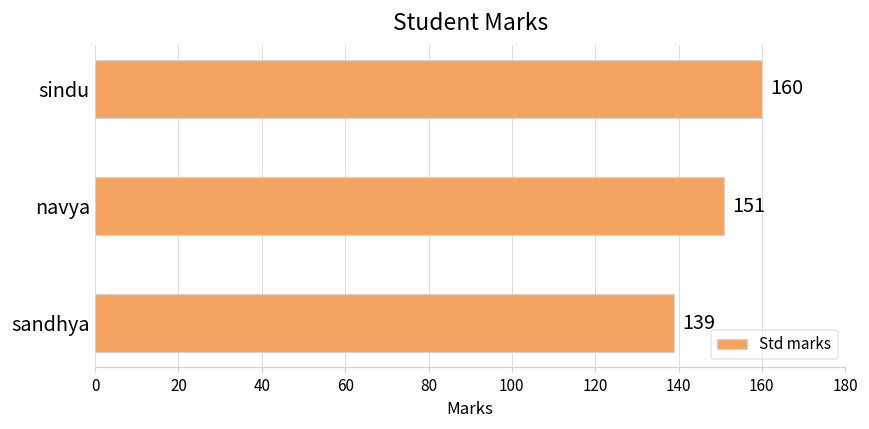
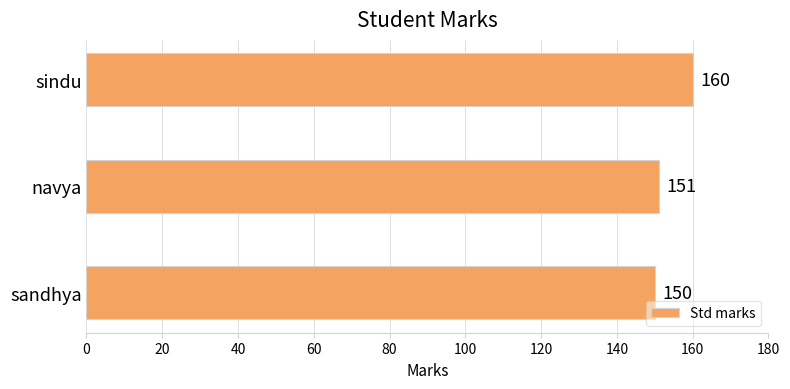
sandhya: 139 -> 150
